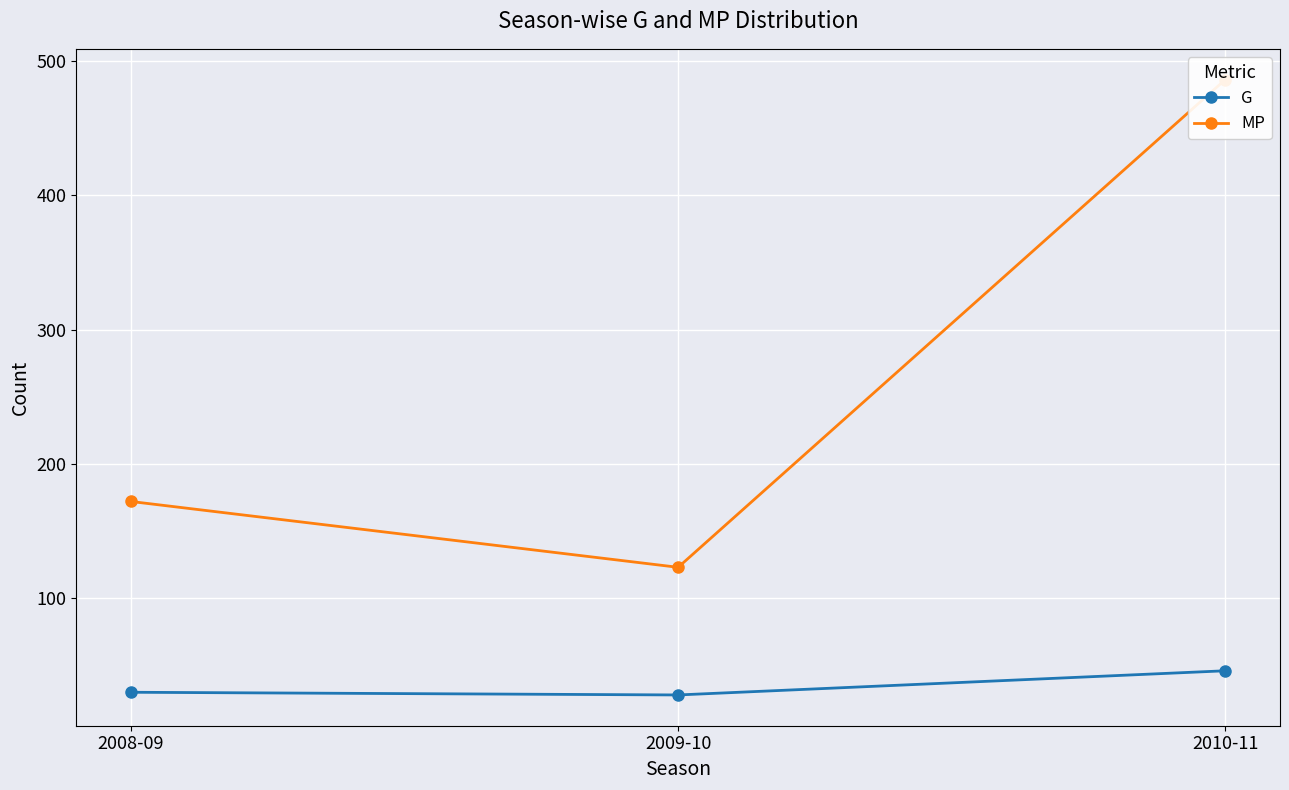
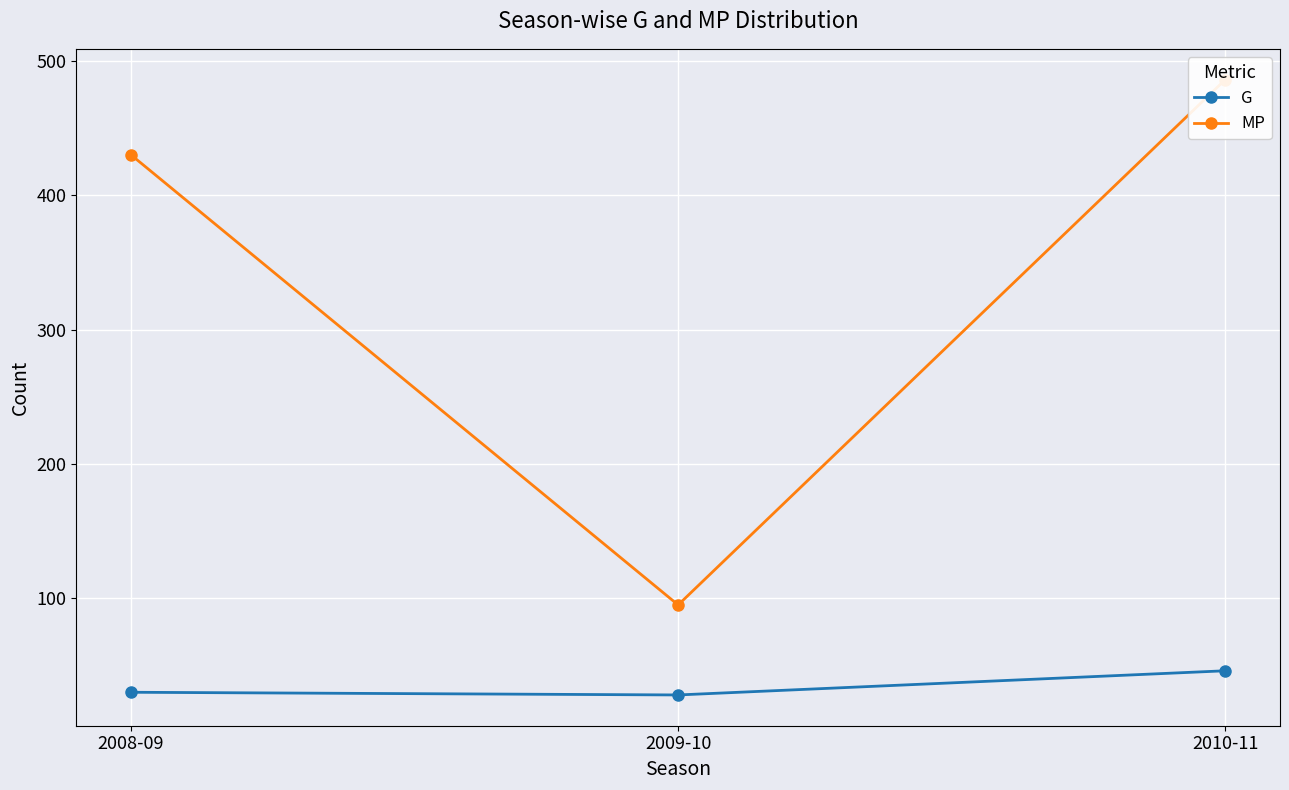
MP, 2008-09: 172 -> 430
MP, 2009-10: 123 -> 95
